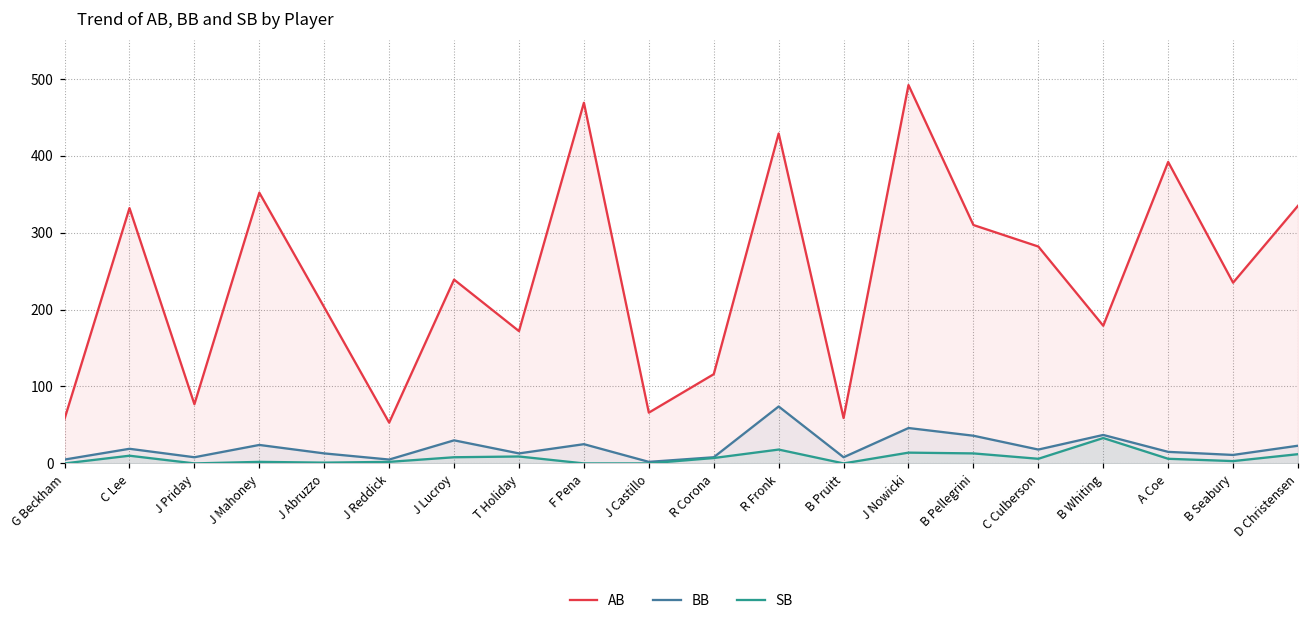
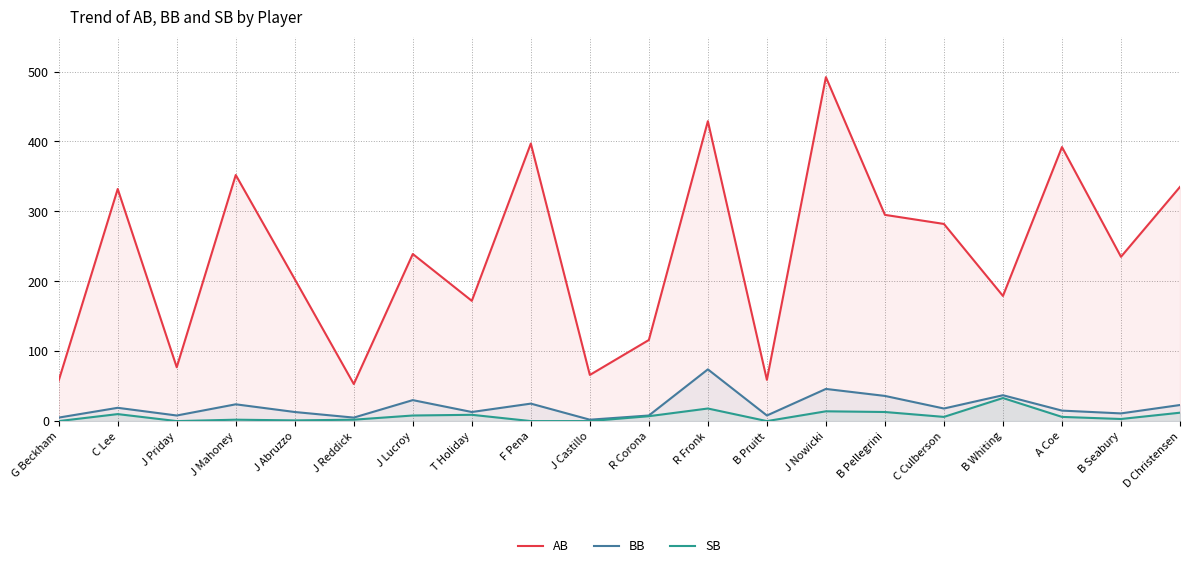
AB, F Pena: 470 -> 400
AB, B Pellegrini: 310 -> 300
